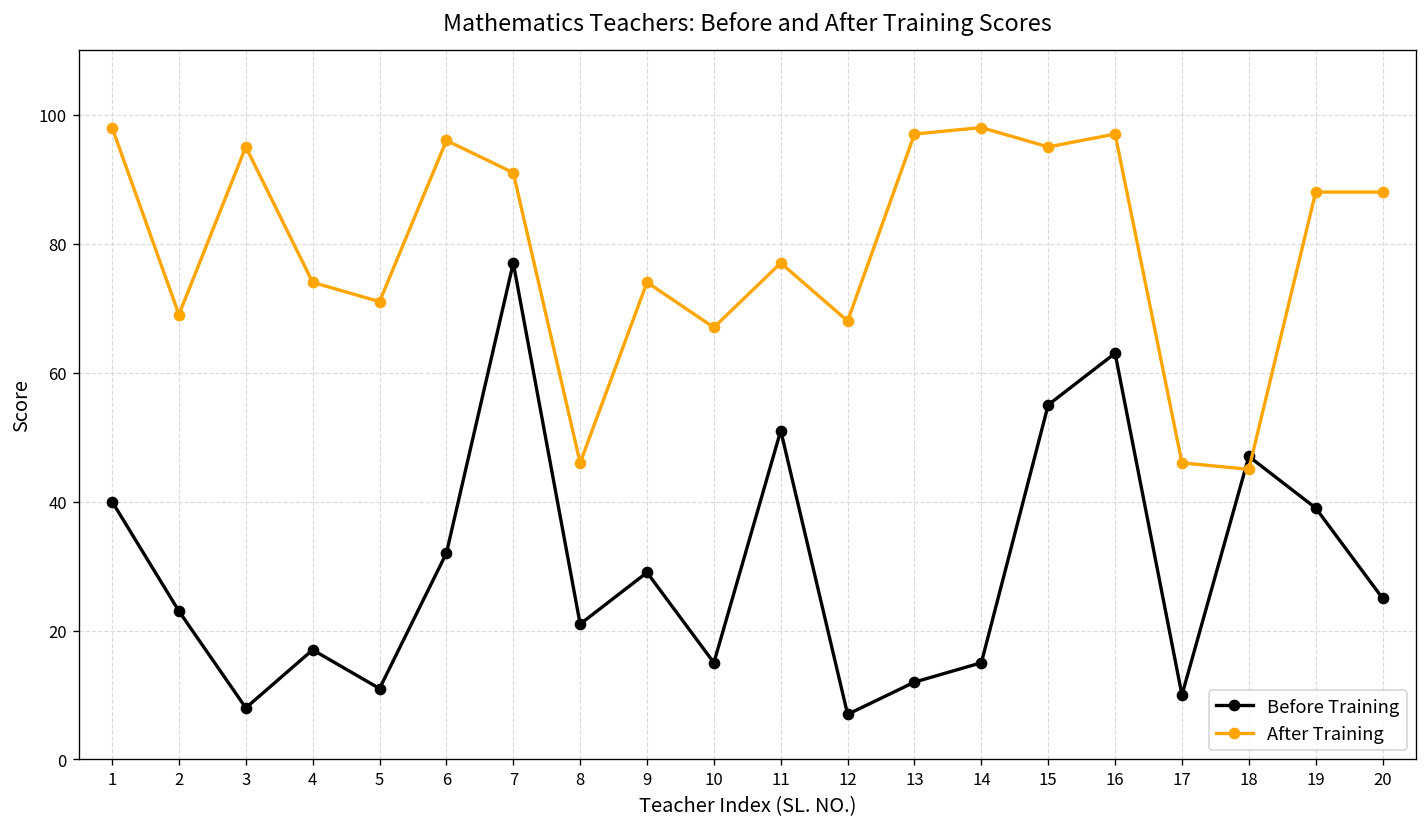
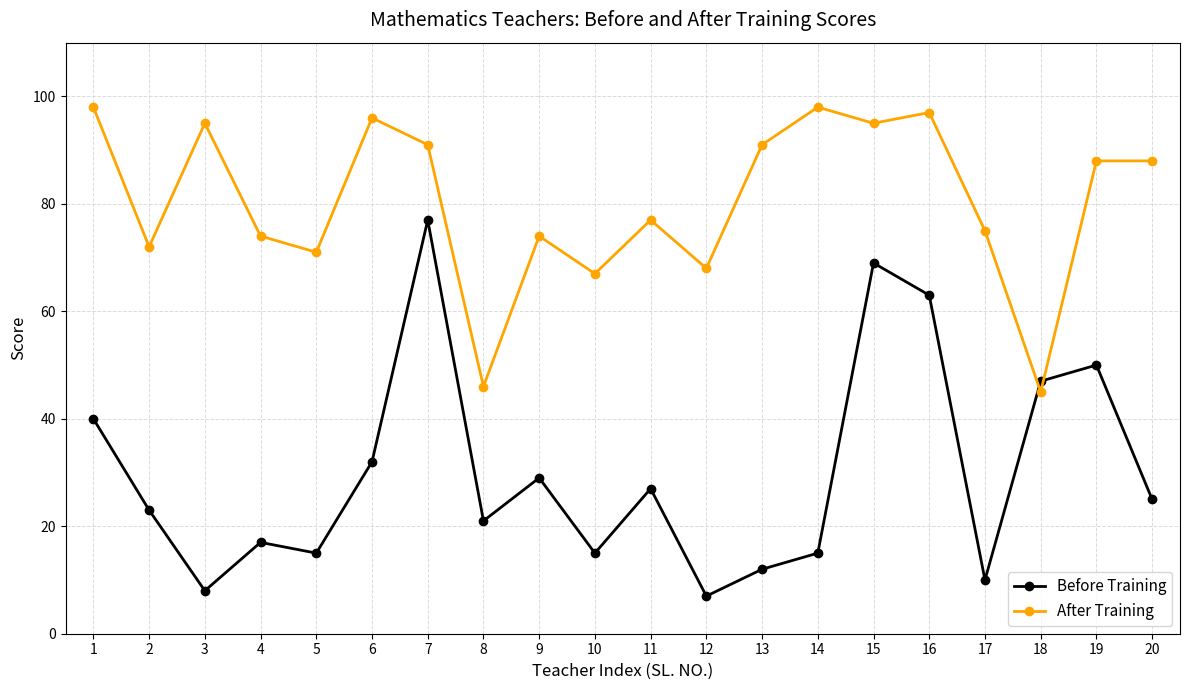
After Training, 2: 69 -> 72
Before Training, 5: 11 -> 15
Before Training, 11: 51 -> 27
After Training, 13: 97 -> 91
Before Training, 15: 55 -> 69
After Training, 17: 46 -> 75
Before Training, 19: 39 -> 50
